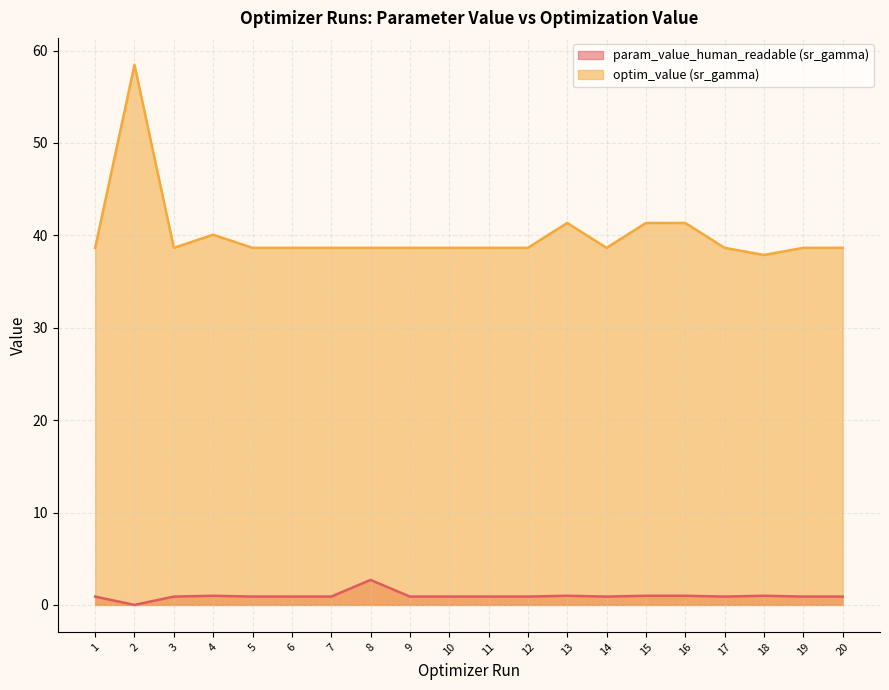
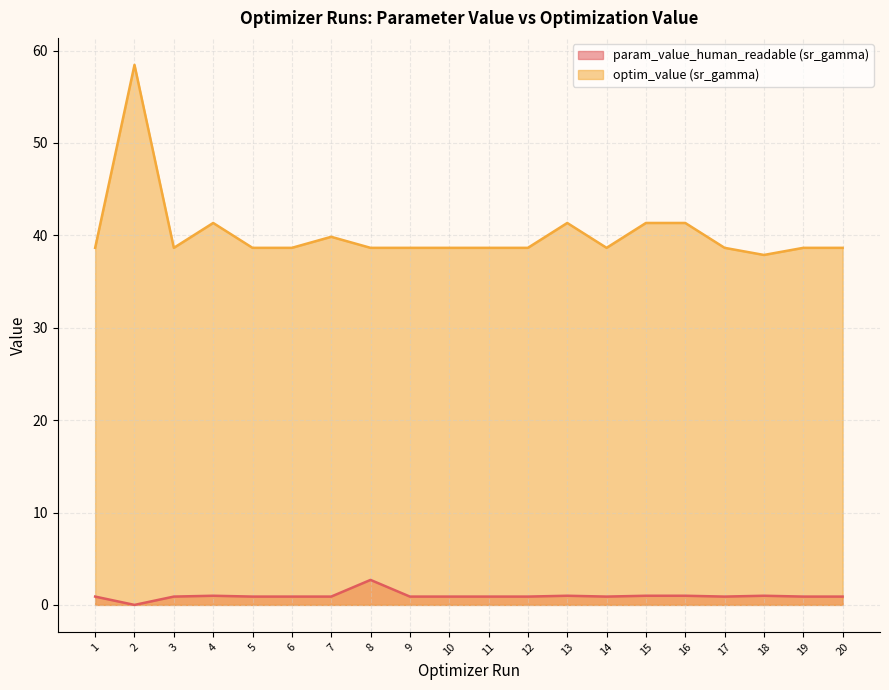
optim_value (sr_gamma), 4: 40 -> 41
optim_value (sr_gamma), 7: 39 -> 40
